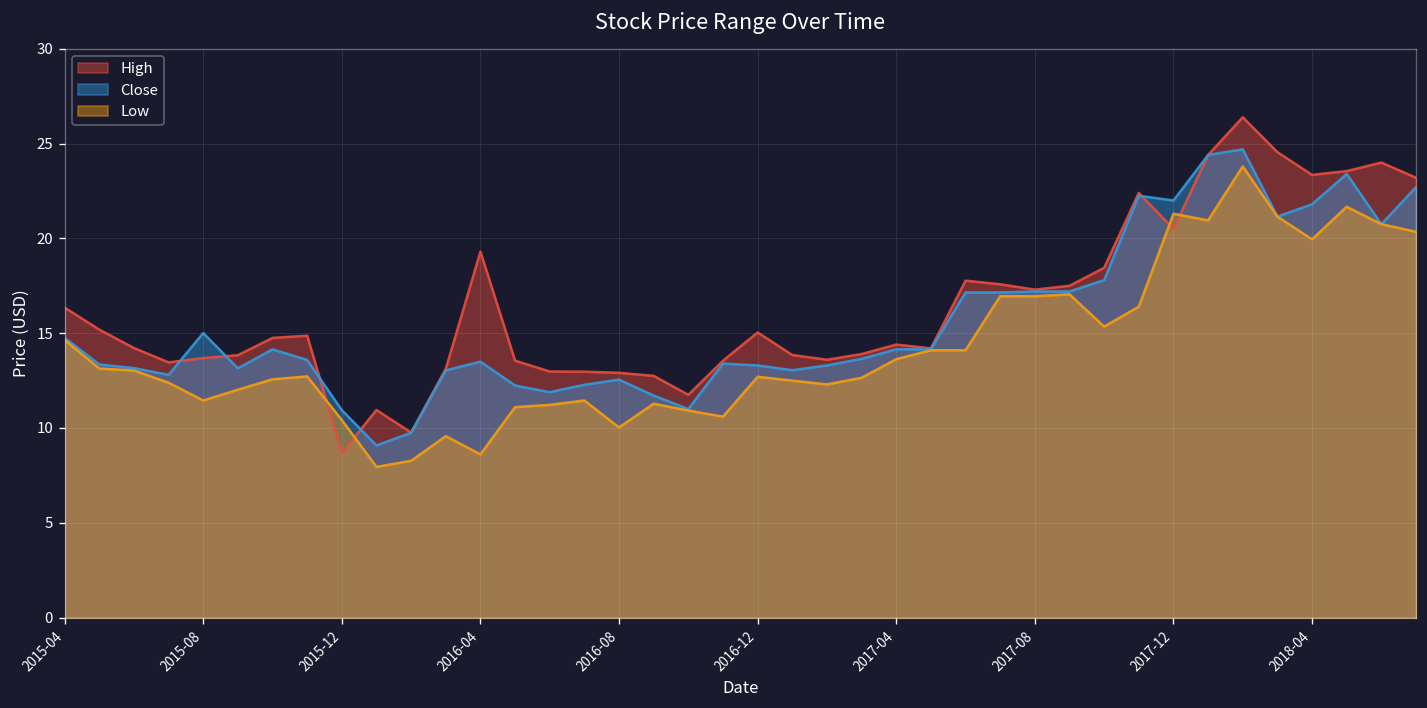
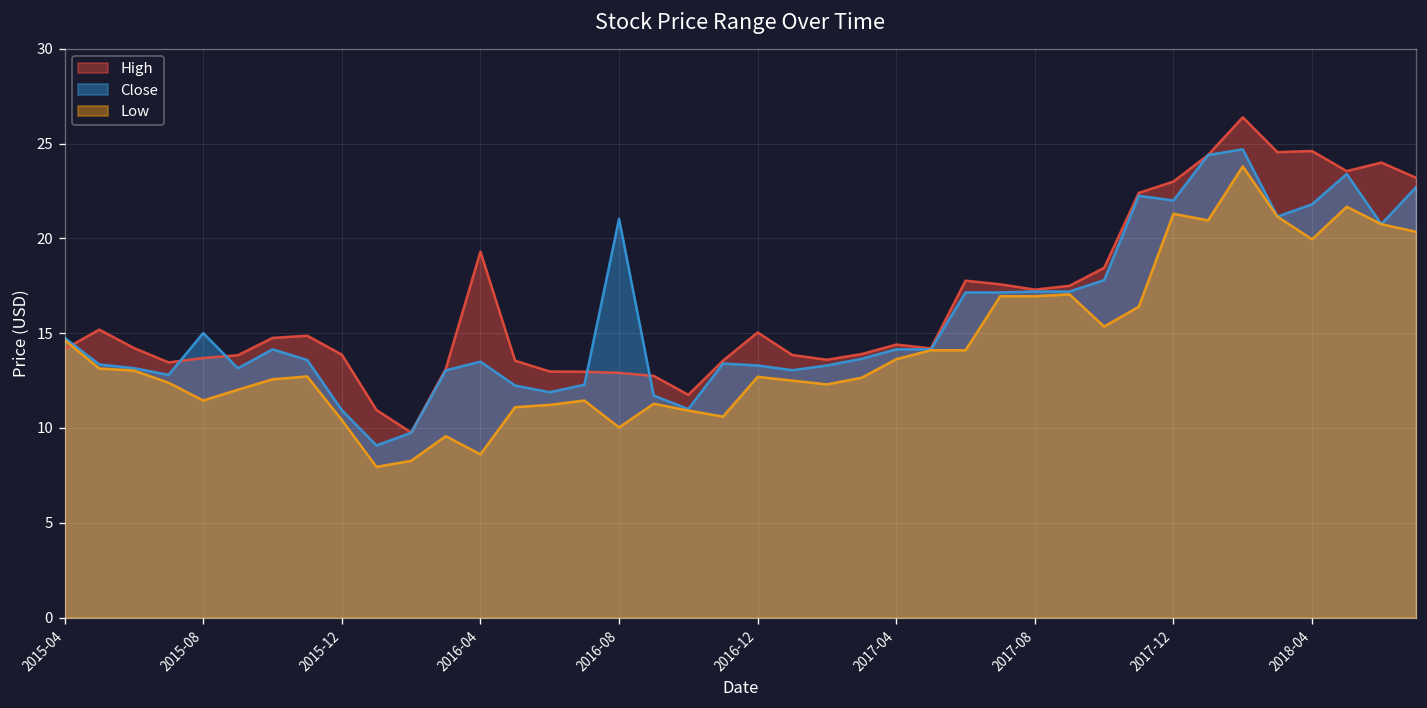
High, 2015-04: 16.4 -> 14.2
High, 2015-12: 8.7 -> 13.9
Close, 2016-08: 12.6 -> 21.0
High, 2017-12: 20.5 -> 23.0
High, 2018-04: 23.4 -> 24.6
